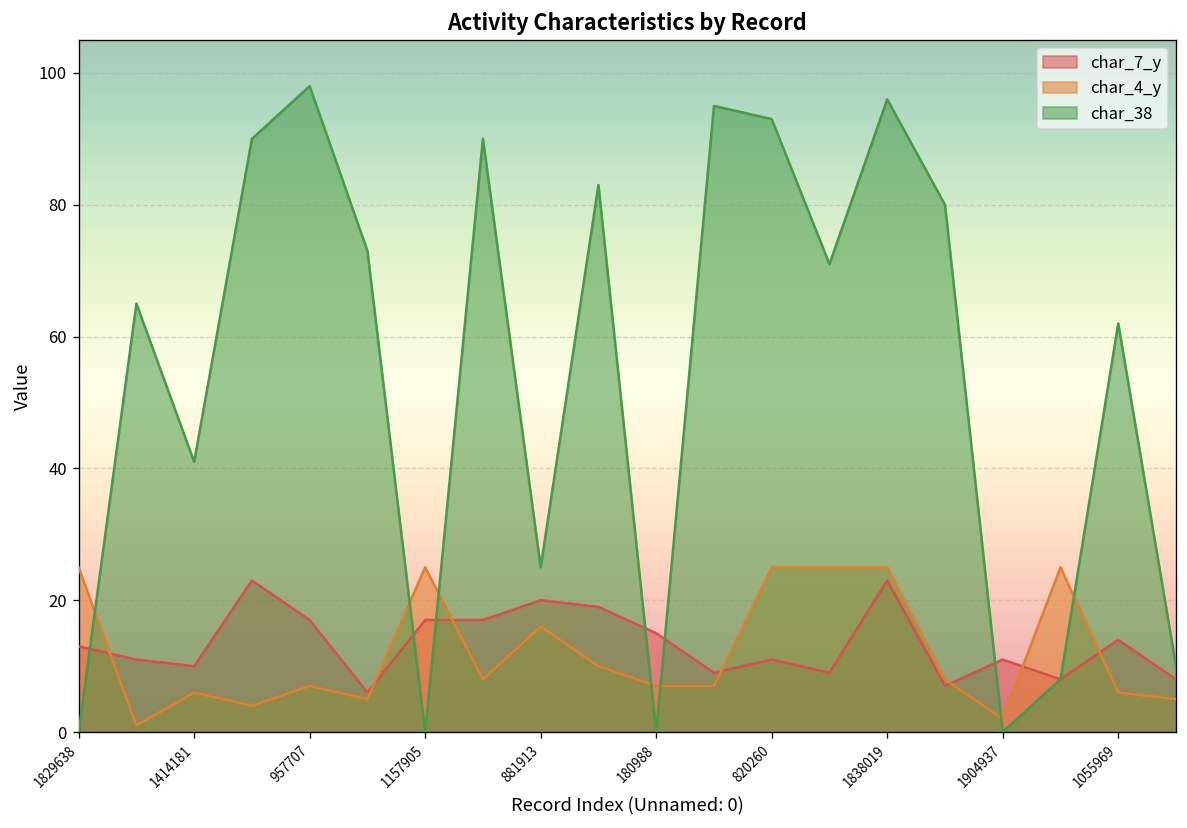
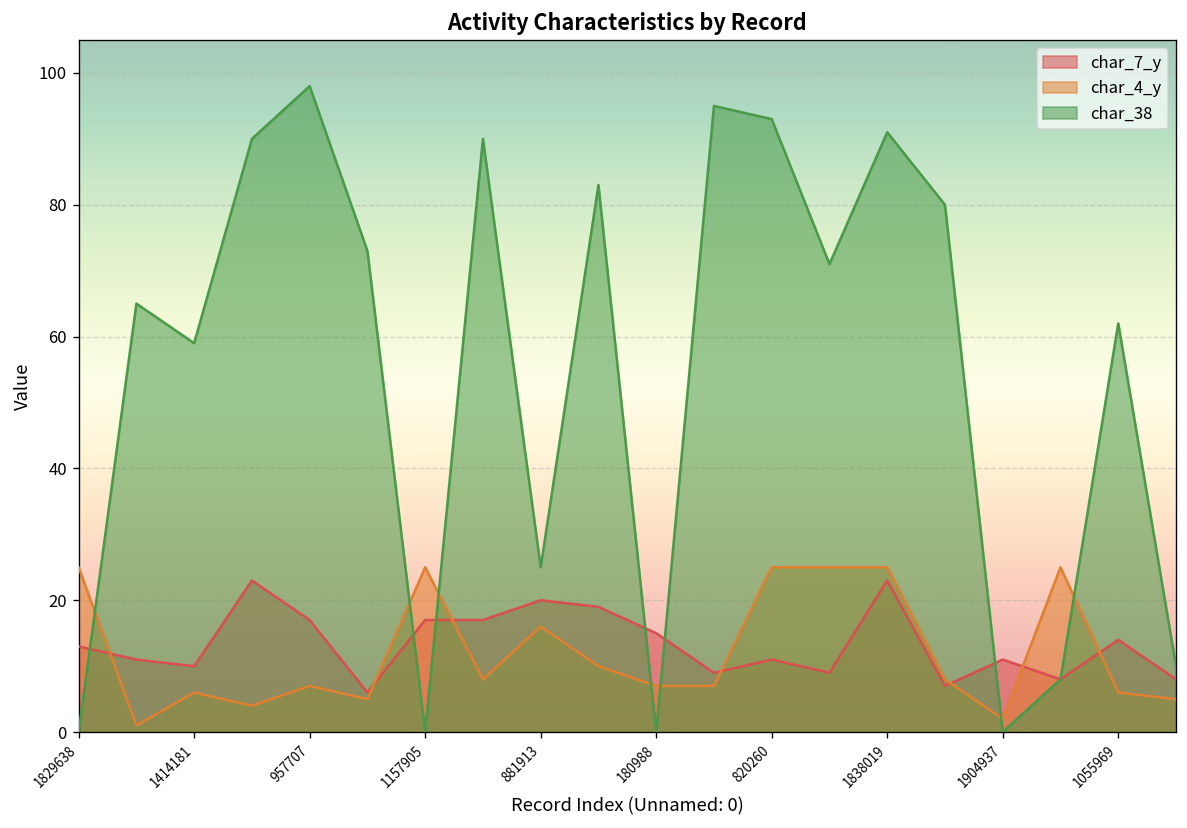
char_38, 1414181: 41 -> 59
char_38, 1838019: 96 -> 91
